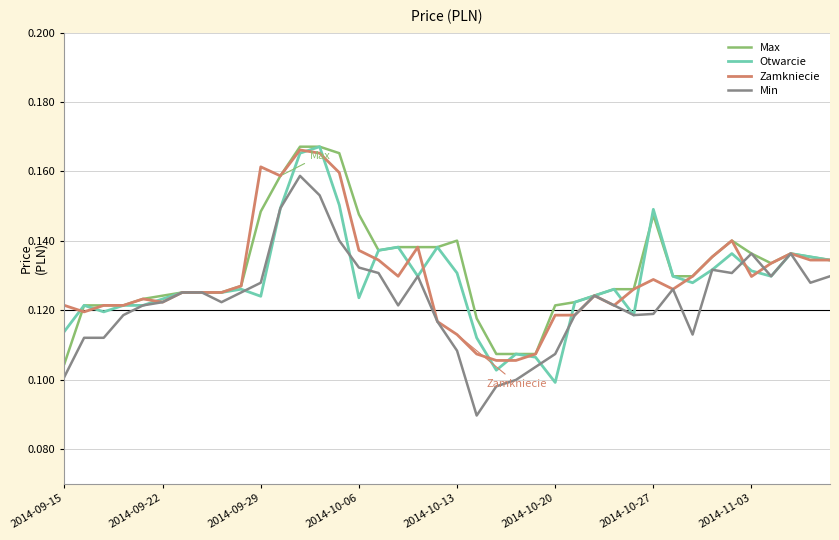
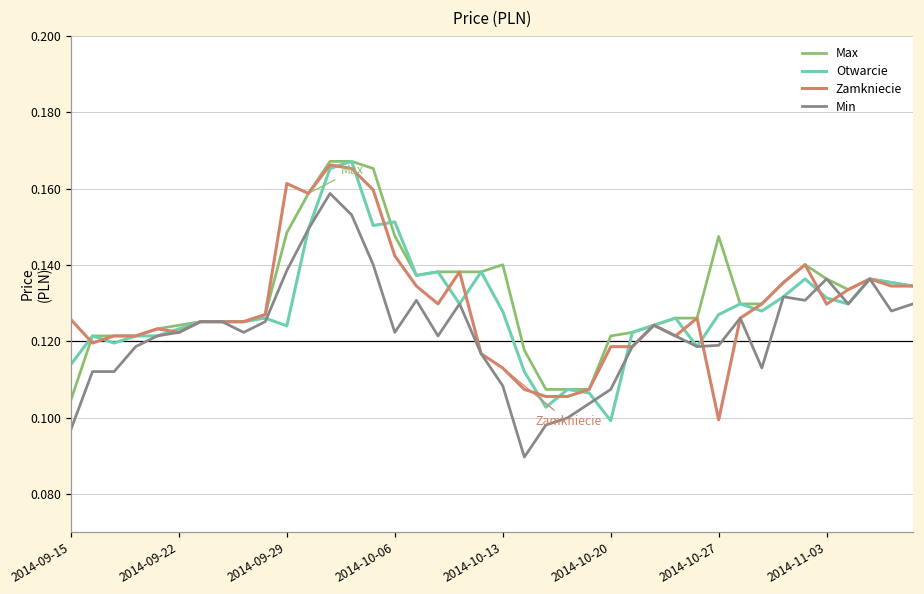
Zamkniecie, 2014-09-15: 0.121 -> 0.126
Min, 2014-09-15: 0.101 -> 0.097
Min, 2014-09-29: 0.128 -> 0.139
Otwarcie, 2014-10-06: 0.124 -> 0.151
Zamkniecie, 2014-10-06: 0.137 -> 0.142
Min, 2014-10-06: 0.132 -> 0.122
Otwarcie, 2014-10-13: 0.131 -> 0.128
Otwarcie, 2014-10-27: 0.149 -> 0.127
Zamkniecie, 2014-10-27: 0.129 -> 0.099
